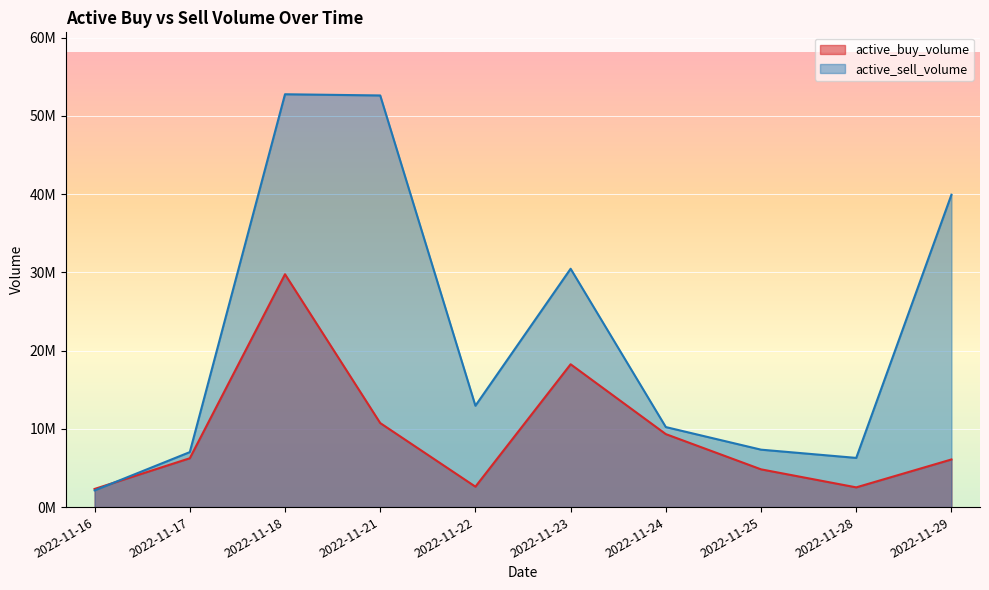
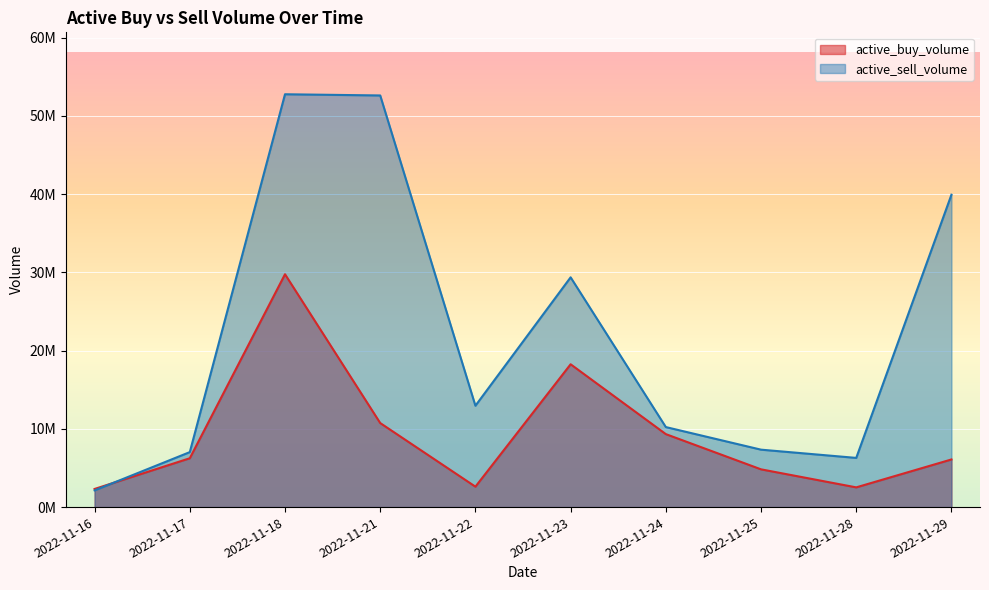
active_sell_volume, 2022-11-23: 30000000 -> 29000000
